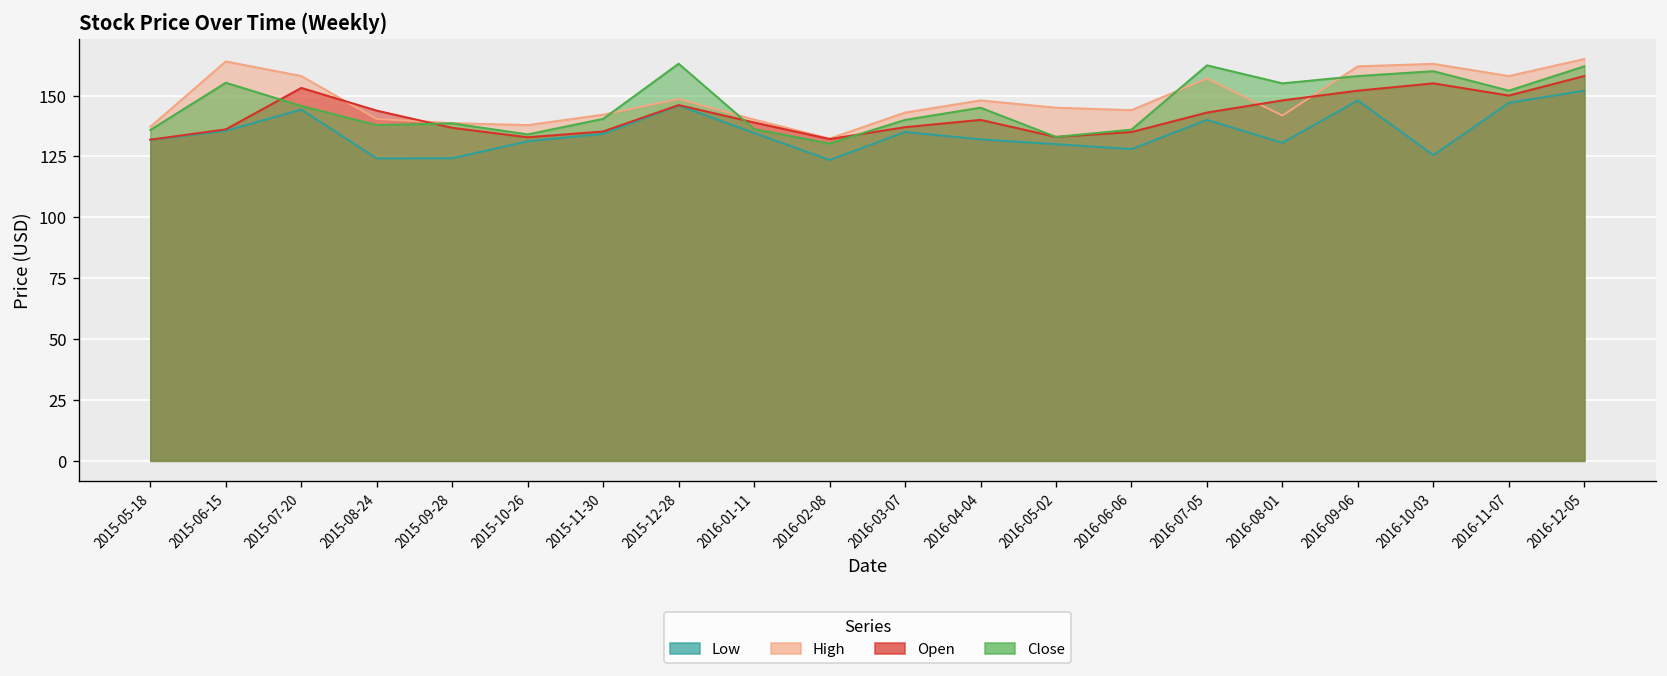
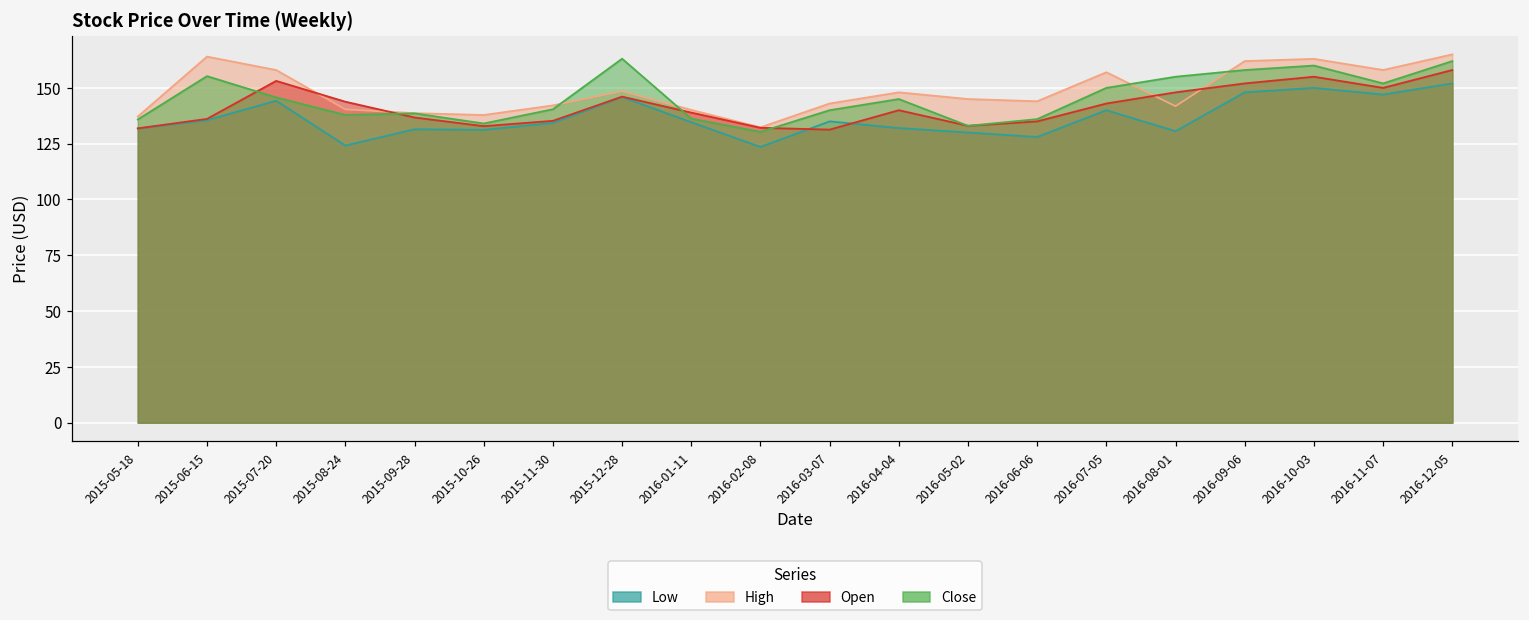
Low, 2015-09-28: 124 -> 131
Open, 2016-03-07: 137 -> 131
Close, 2016-07-05: 162 -> 150
Low, 2016-10-03: 126 -> 150
